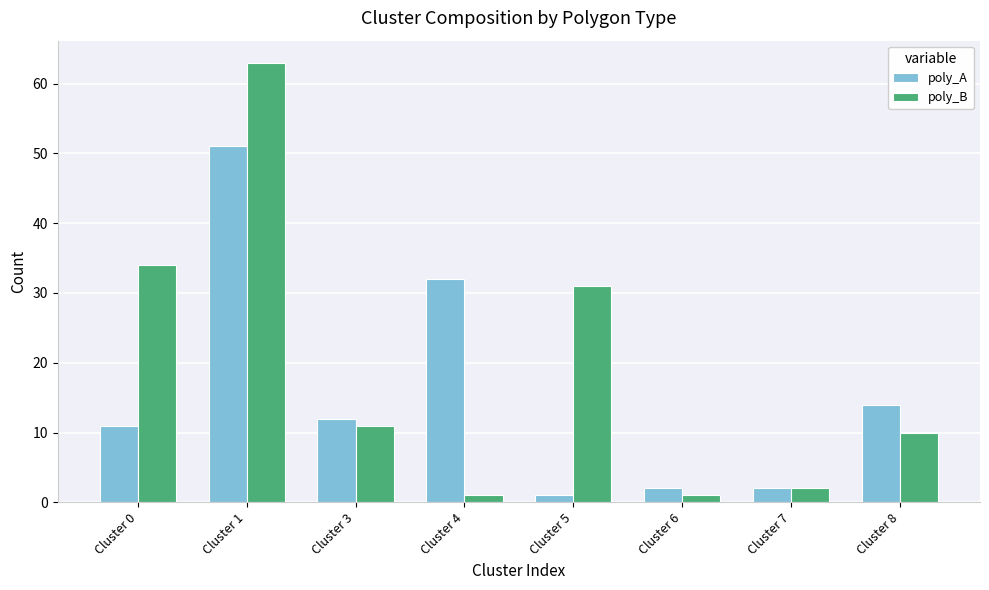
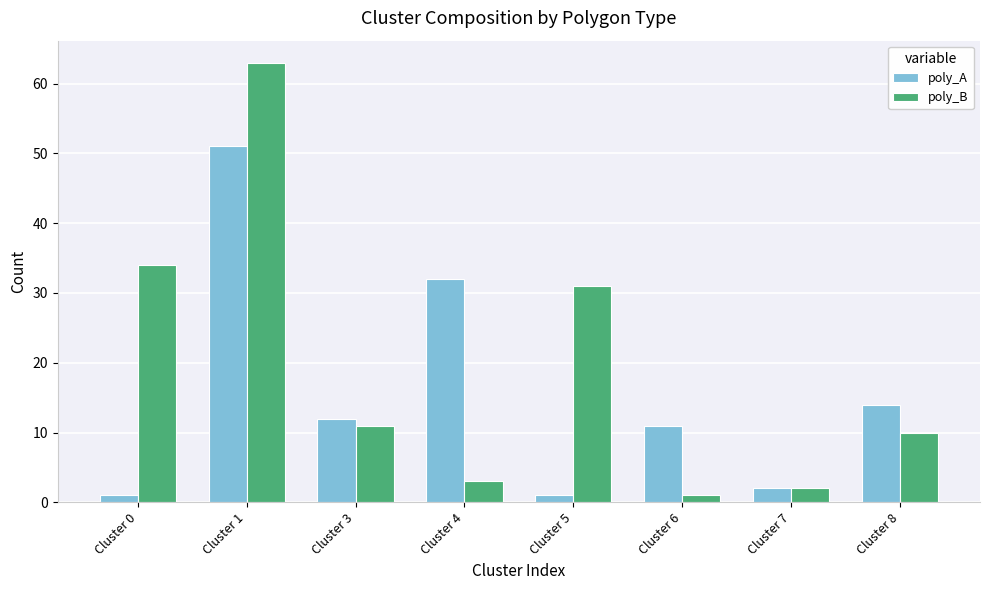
poly_A, Cluster 0: 11 -> 1
poly_B, Cluster 4: 1 -> 3
poly_A, Cluster 6: 2 -> 11
